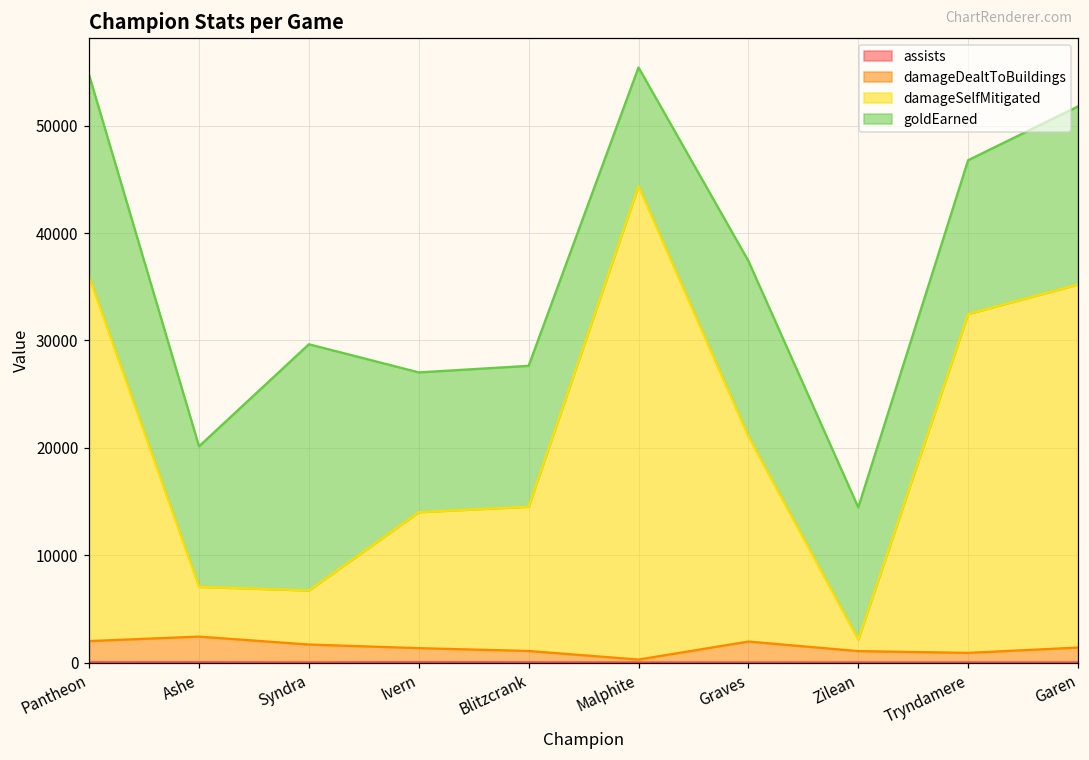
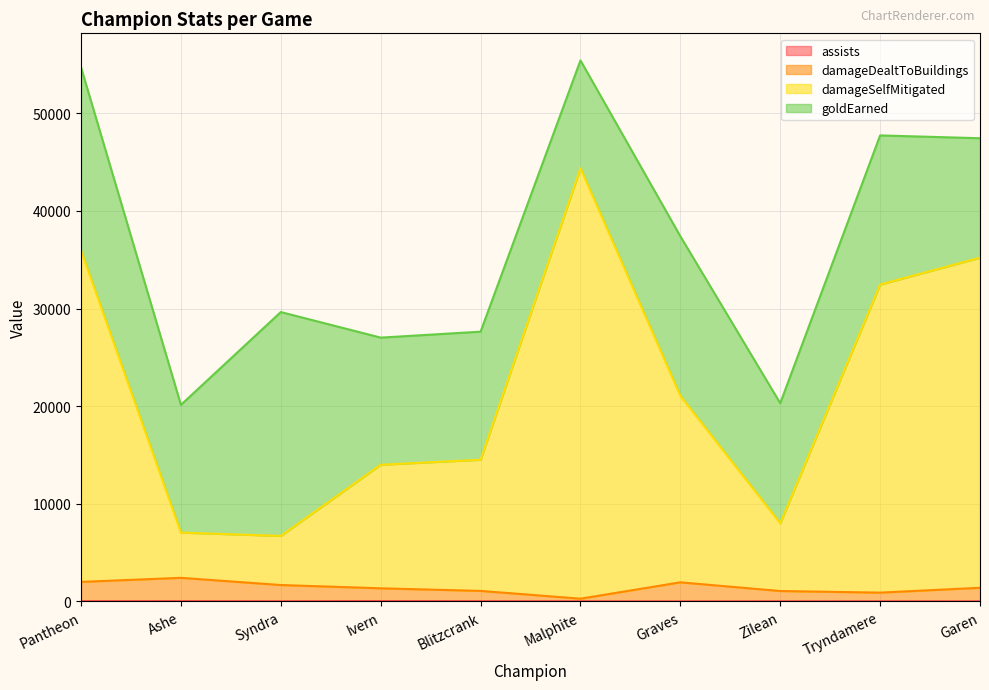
damageSelfMitigated, Zilean: 1000 -> 7000
goldEarned, Tryndamere: 14000 -> 15000
goldEarned, Garen: 17000 -> 12000
